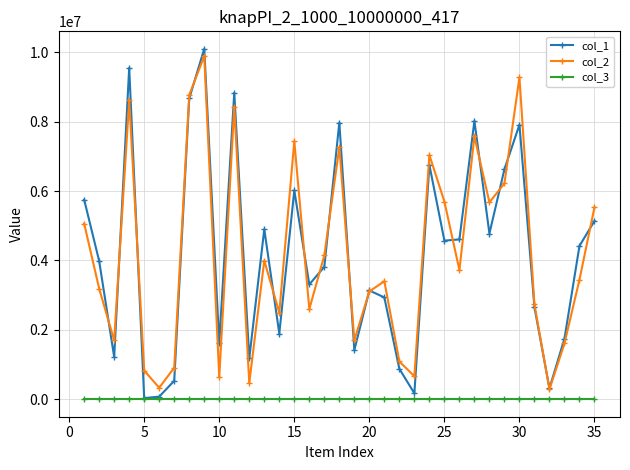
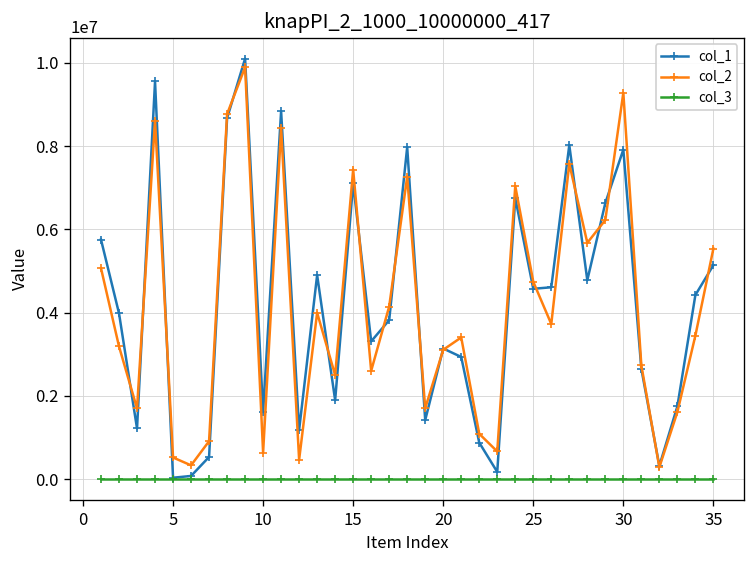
col_2, 5: 800000 -> 500000
col_1, 15: 6000000 -> 7100000
col_2, 25: 5700000 -> 4700000
